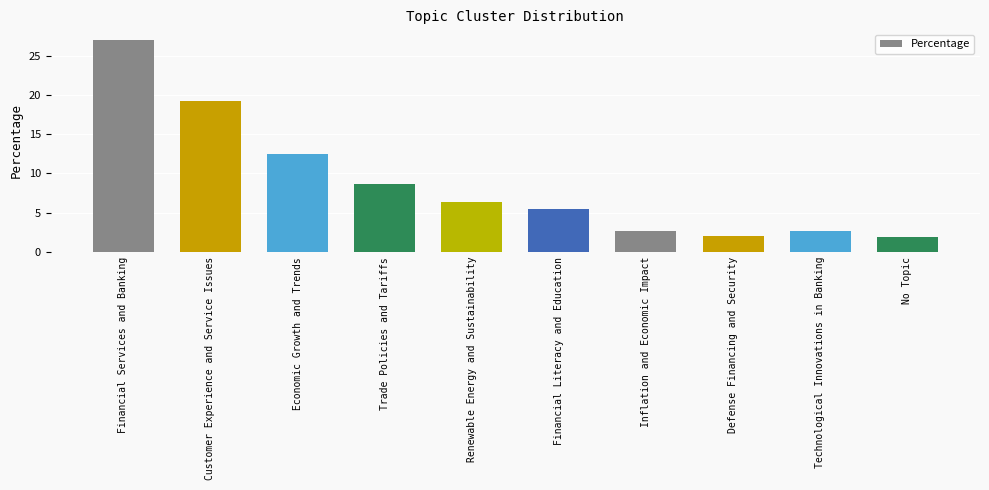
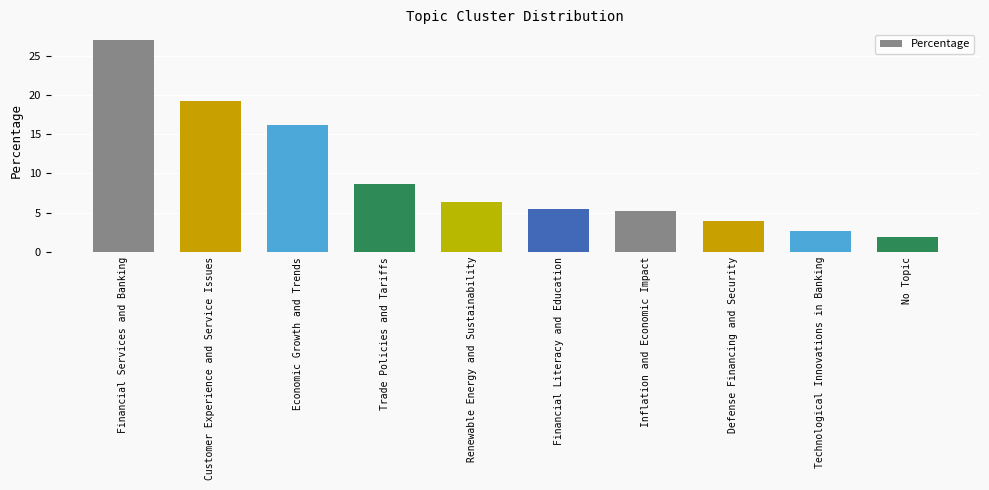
Economic Growth and Trends: 13 -> 16
Inflation and Economic Impact: 3 -> 5
Defense Financing and Security: 2 -> 4
